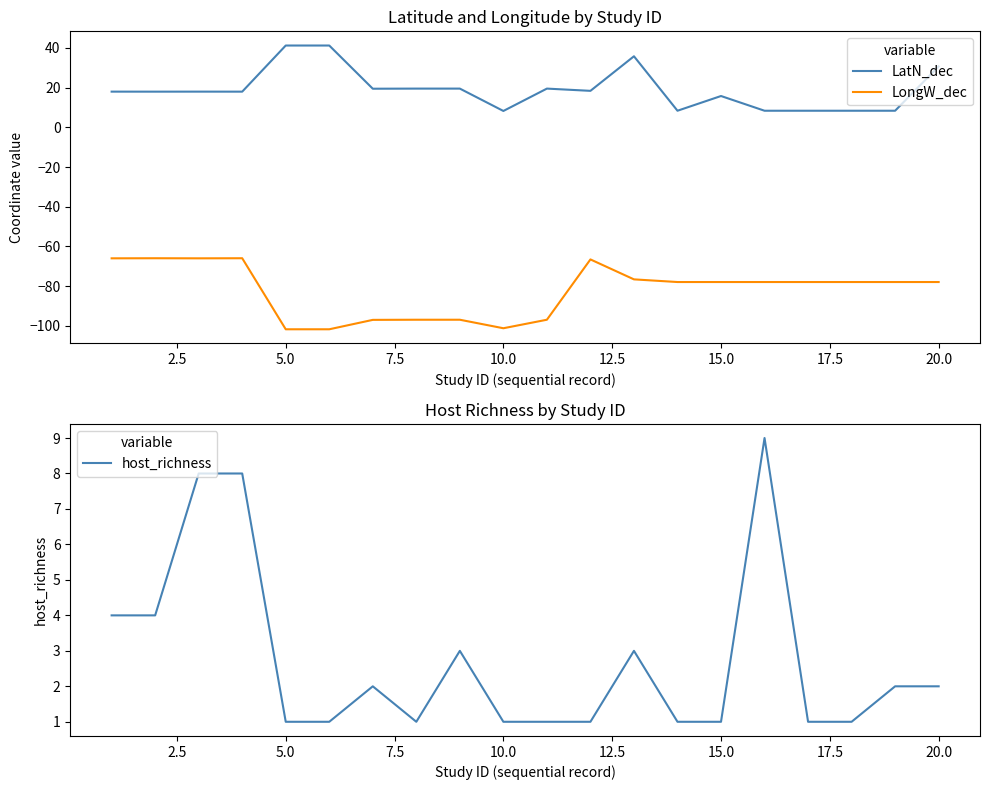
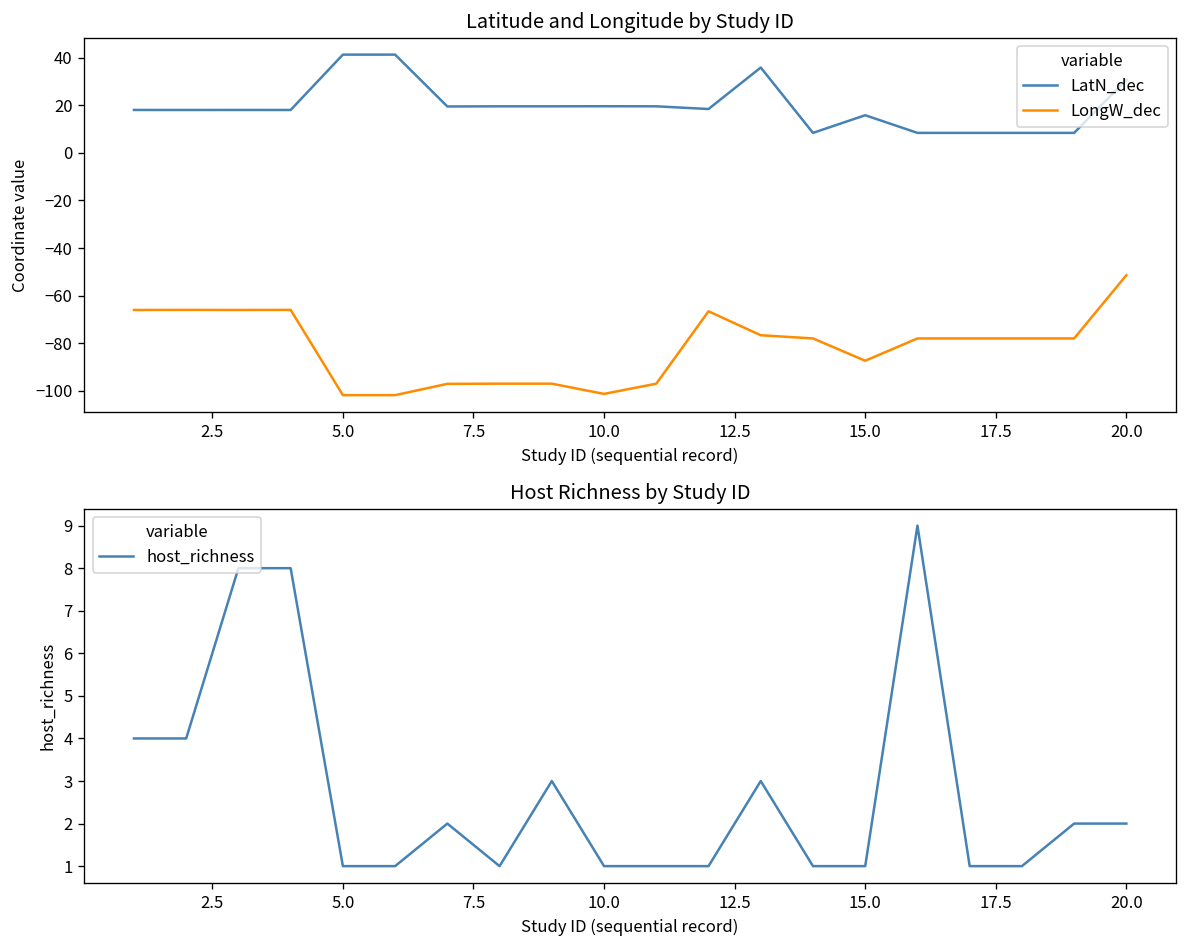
Latitude and Longitude by Study ID, LatN_dec, 10.0: 8 -> 20
Latitude and Longitude by Study ID, LongW_dec, 15.0: -78 -> -87
Latitude and Longitude by Study ID, LongW_dec, 20.0: -78 -> -51
